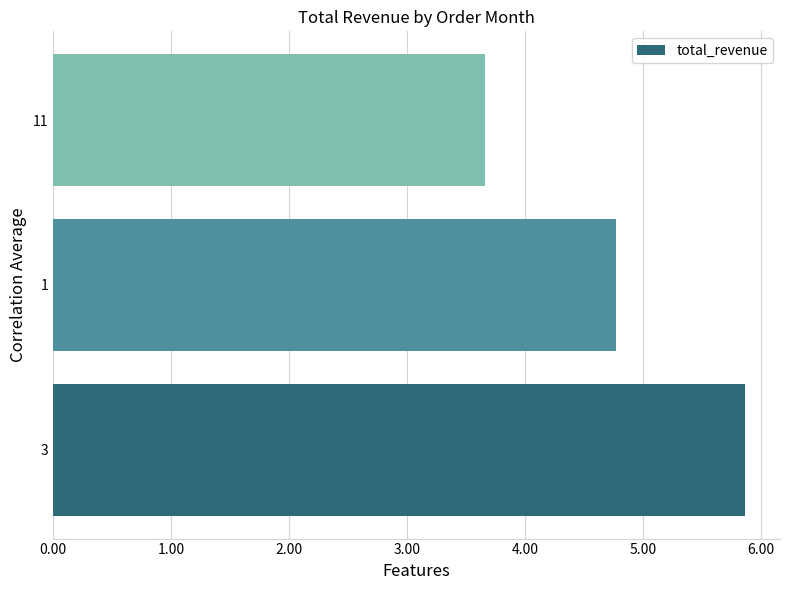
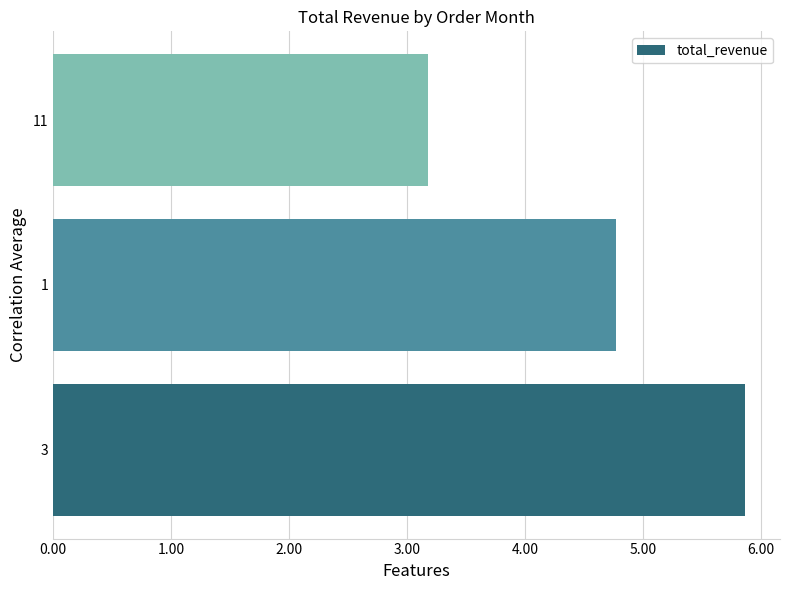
11: 3.66 -> 3.18
